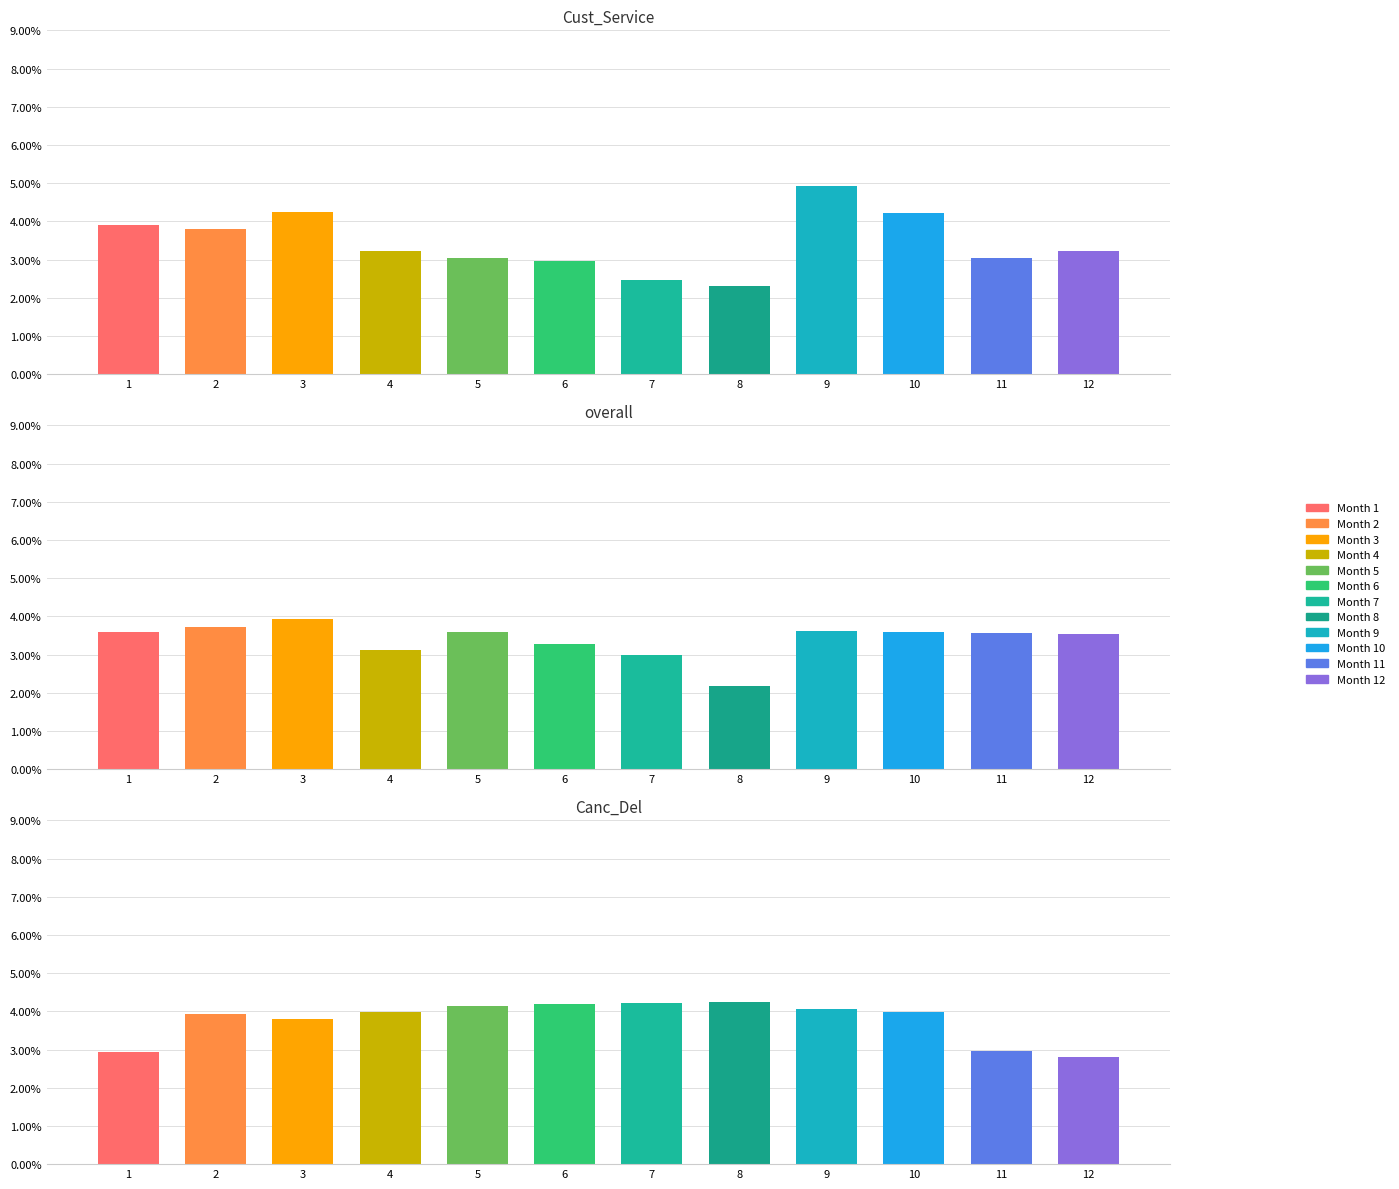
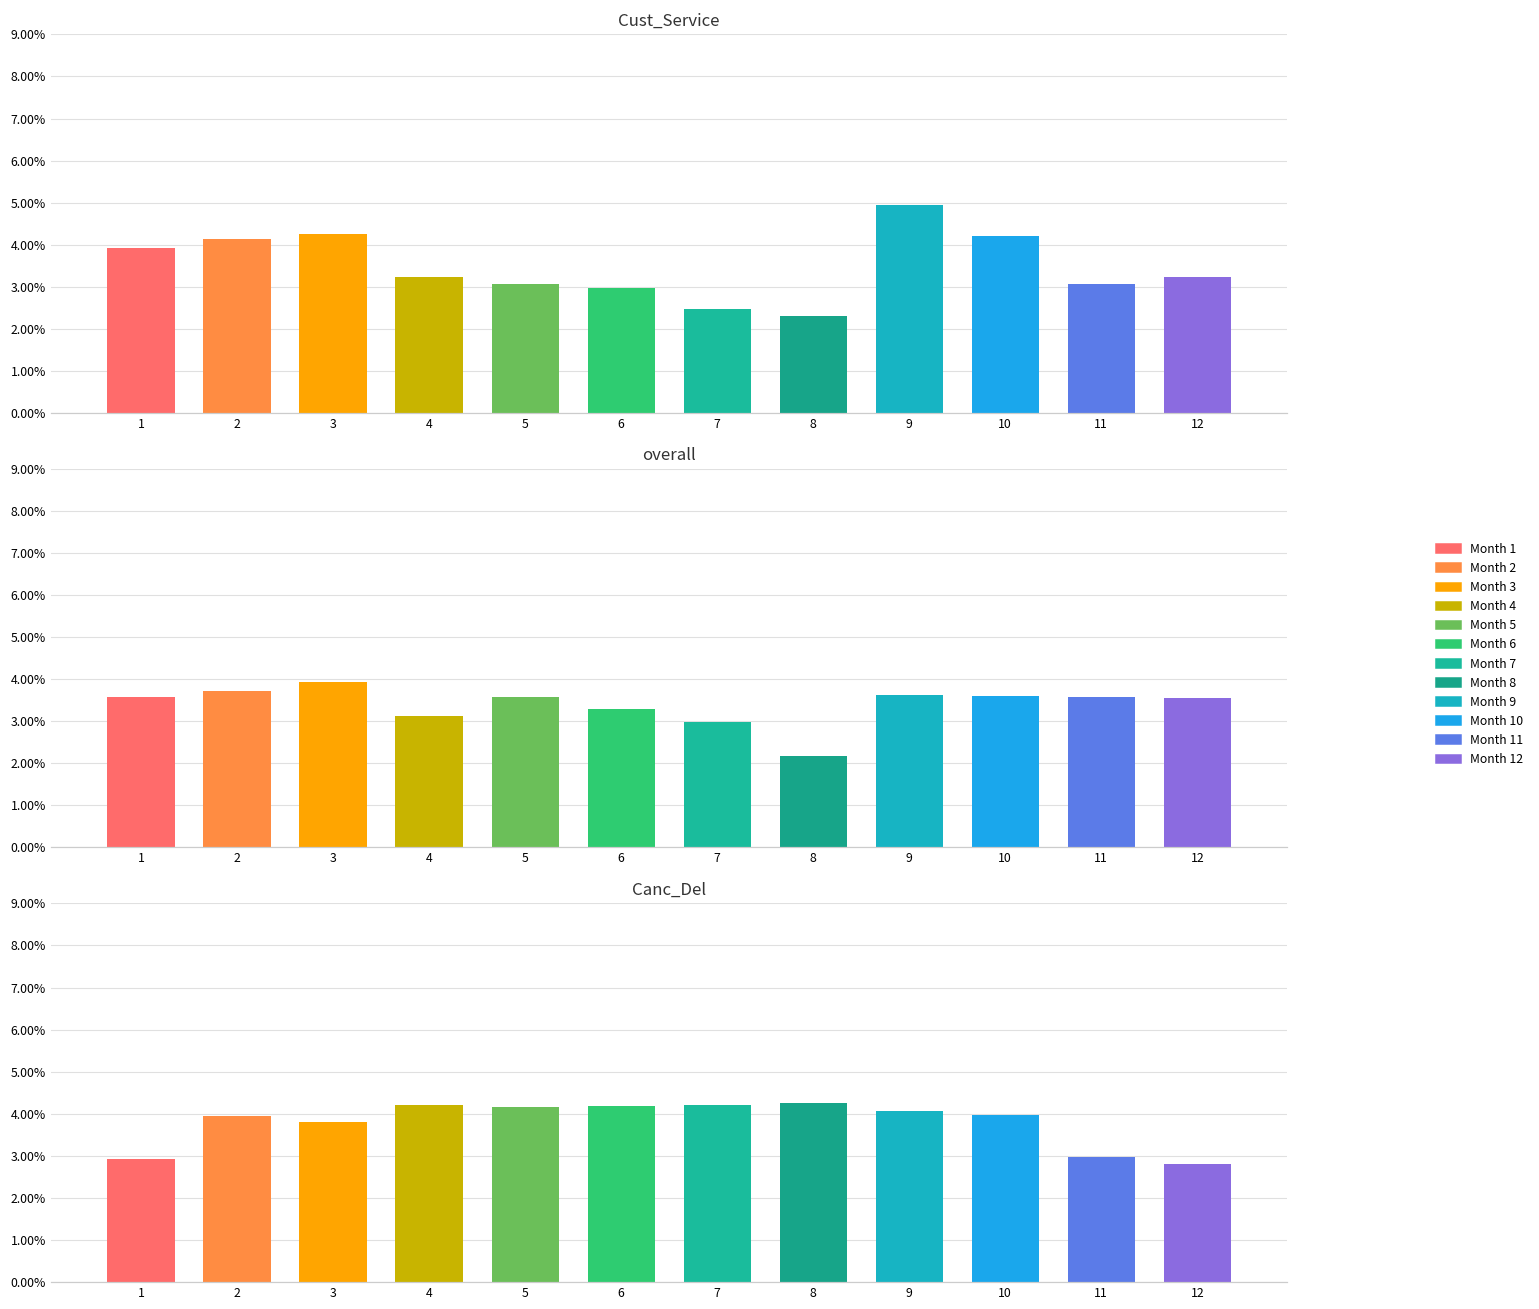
Cust_Service, 2: 3.8% -> 4.1%
Canc_Del, 4: 4.0% -> 4.2%
